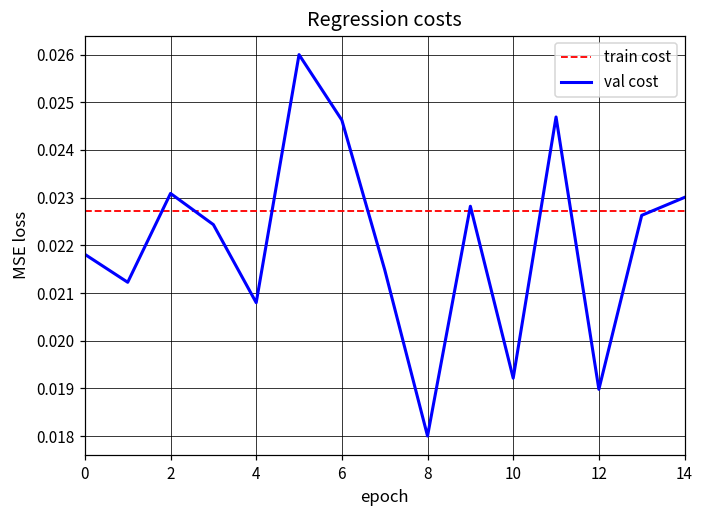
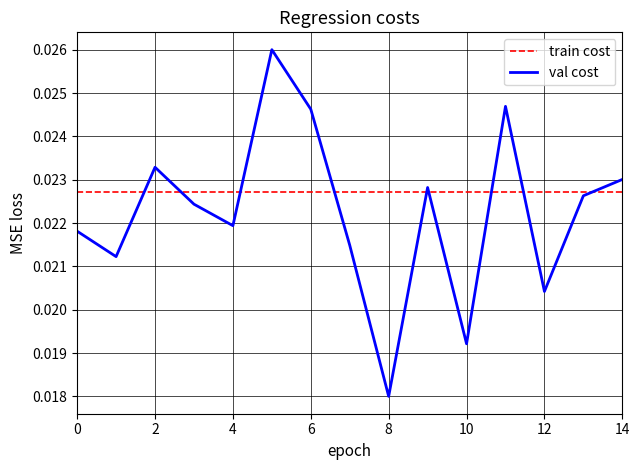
val cost, 2: 0.0231 -> 0.0233
val cost, 4: 0.0208 -> 0.0219
val cost, 12: 0.0190 -> 0.0204
